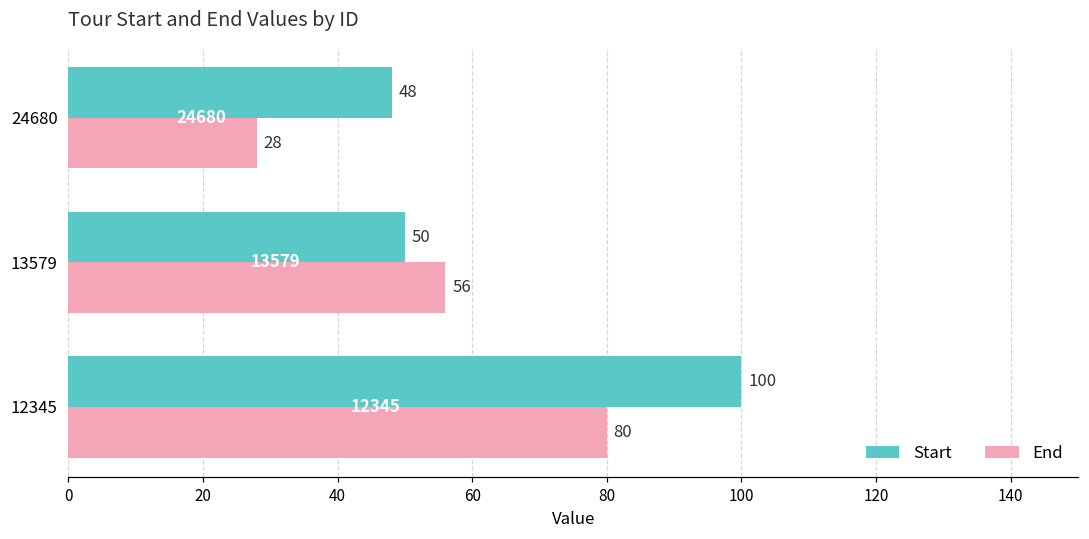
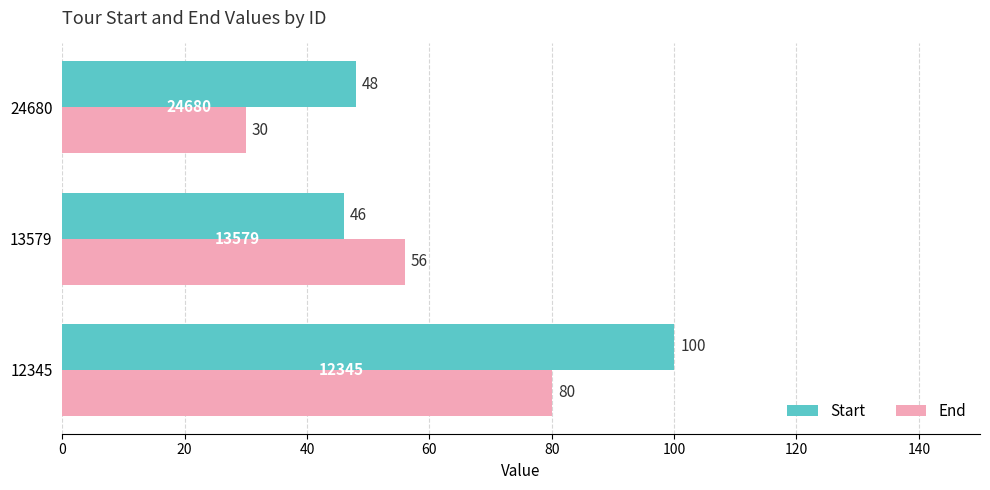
End, 24680: 28 -> 30
Start, 13579: 50 -> 46
